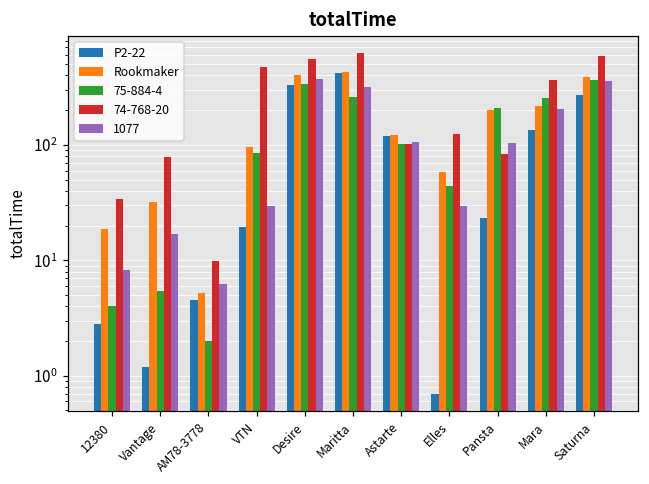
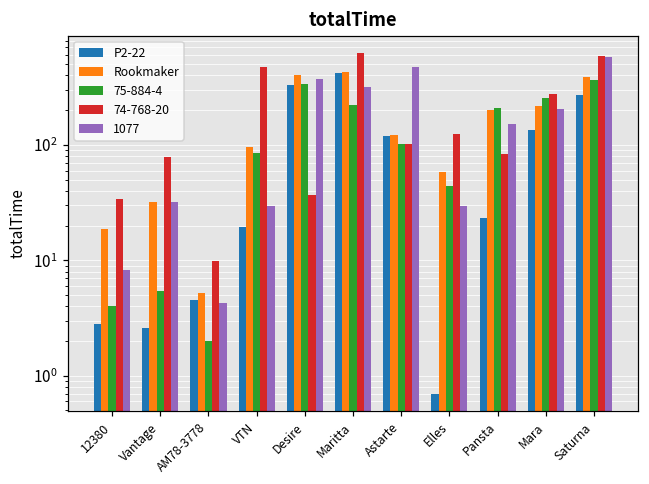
P2-22, Vantage: 1.2 -> 2.6
1077, Vantage: 17 -> 32
1077, AM78-3778: 6 -> 4.3
74-768-20, Desire: 500 -> 37
75-884-4, Maritta: 260 -> 220
1077, Astarte: 110 -> 500
1077, Pansta: 100 -> 150
74-768-20, Mara: 360 -> 280
1077, Saturna: 360 -> 600
